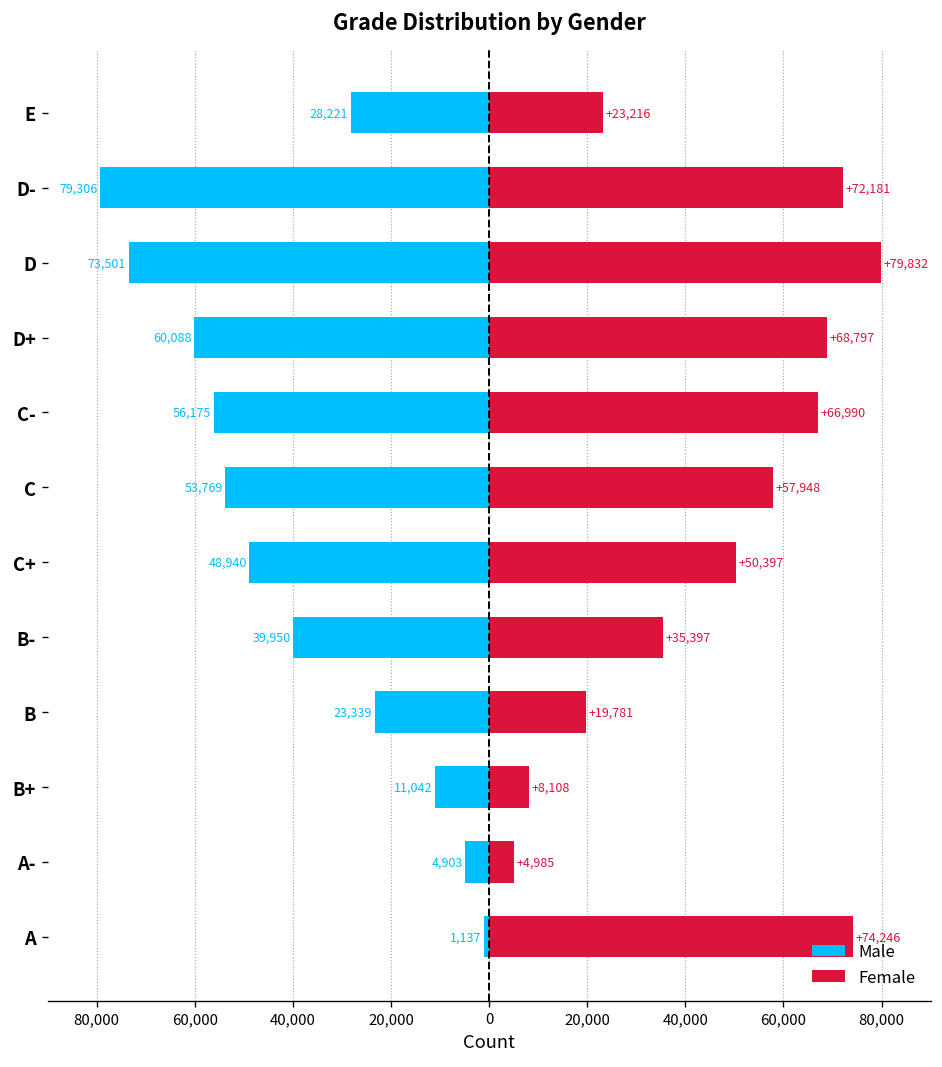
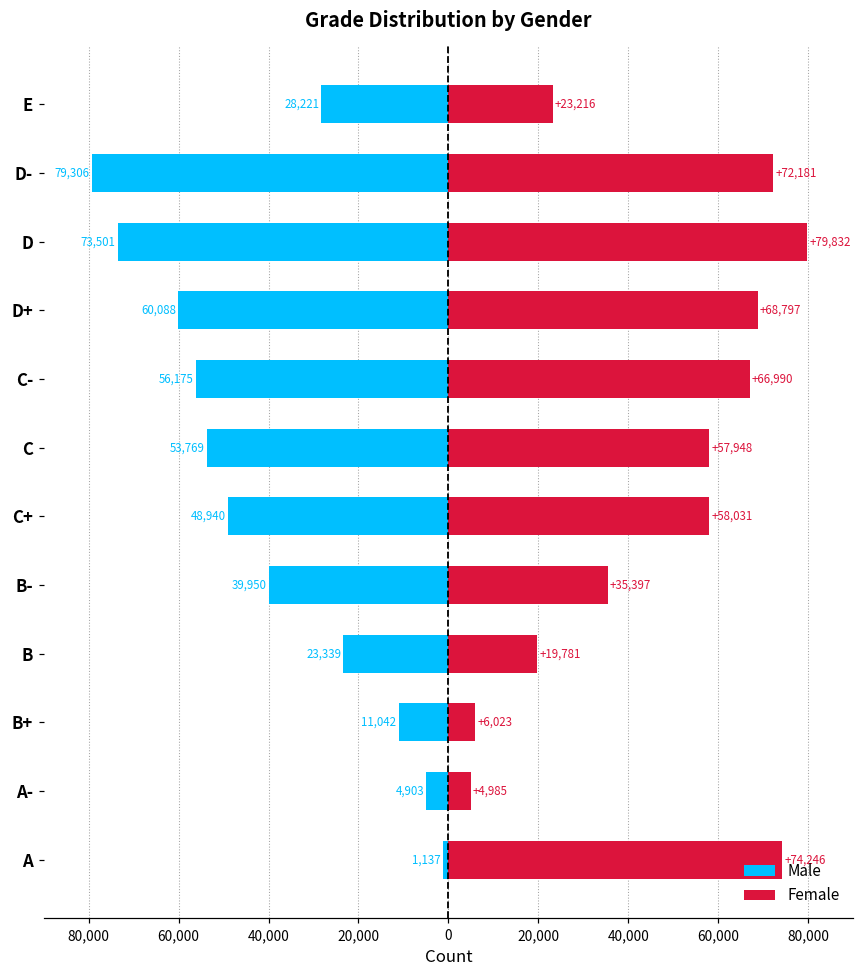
Female, C+: +50,397 -> +58,031
Female, B+: +8,108 -> +6,023
